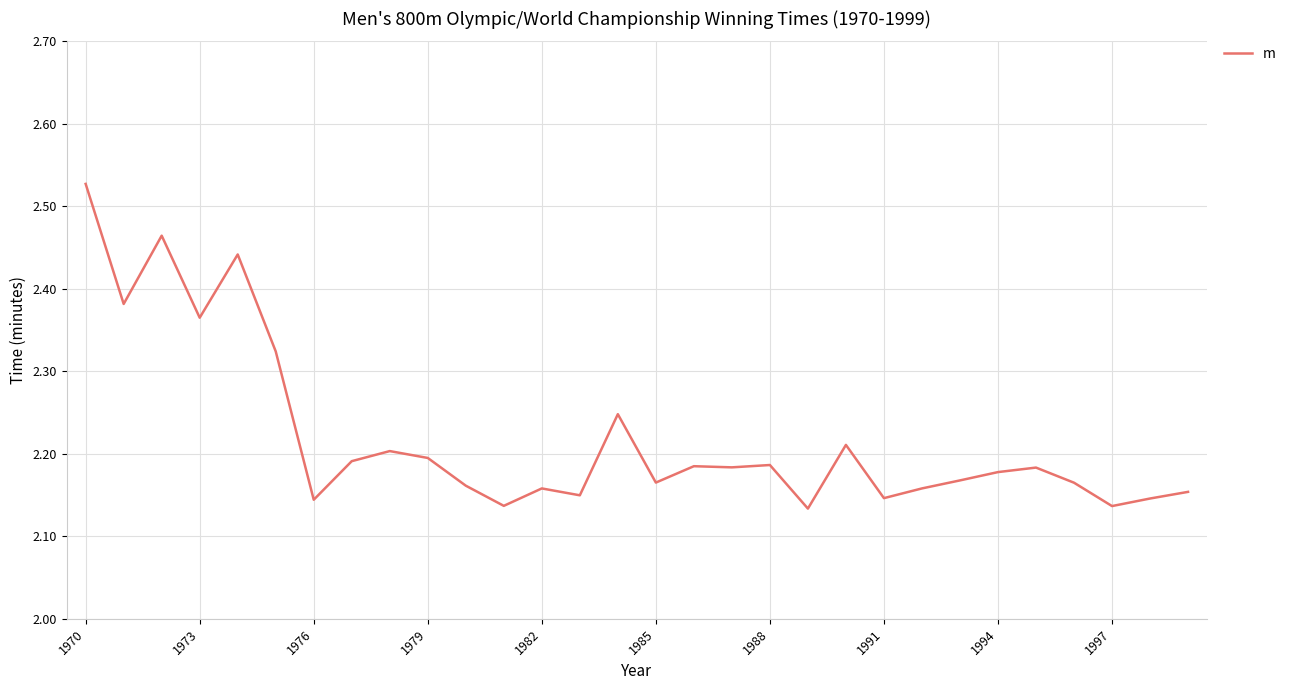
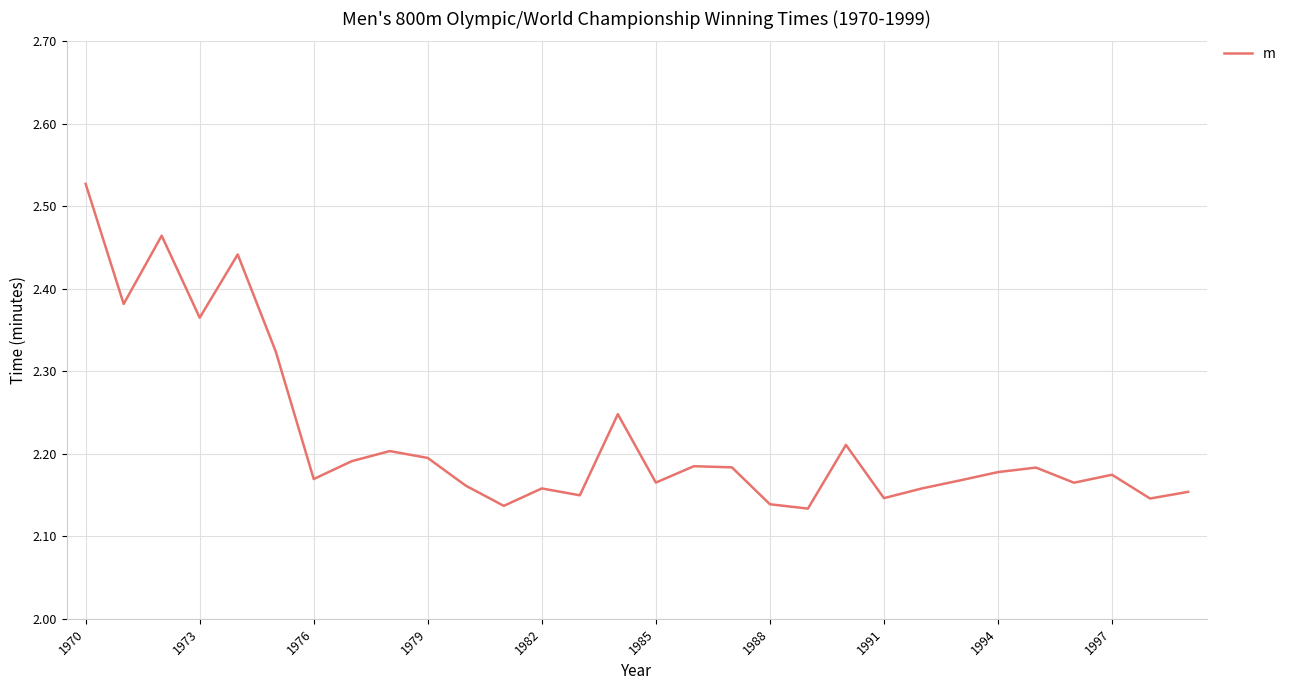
1976: 2.14 -> 2.17
1988: 2.19 -> 2.14
1997: 2.14 -> 2.17
